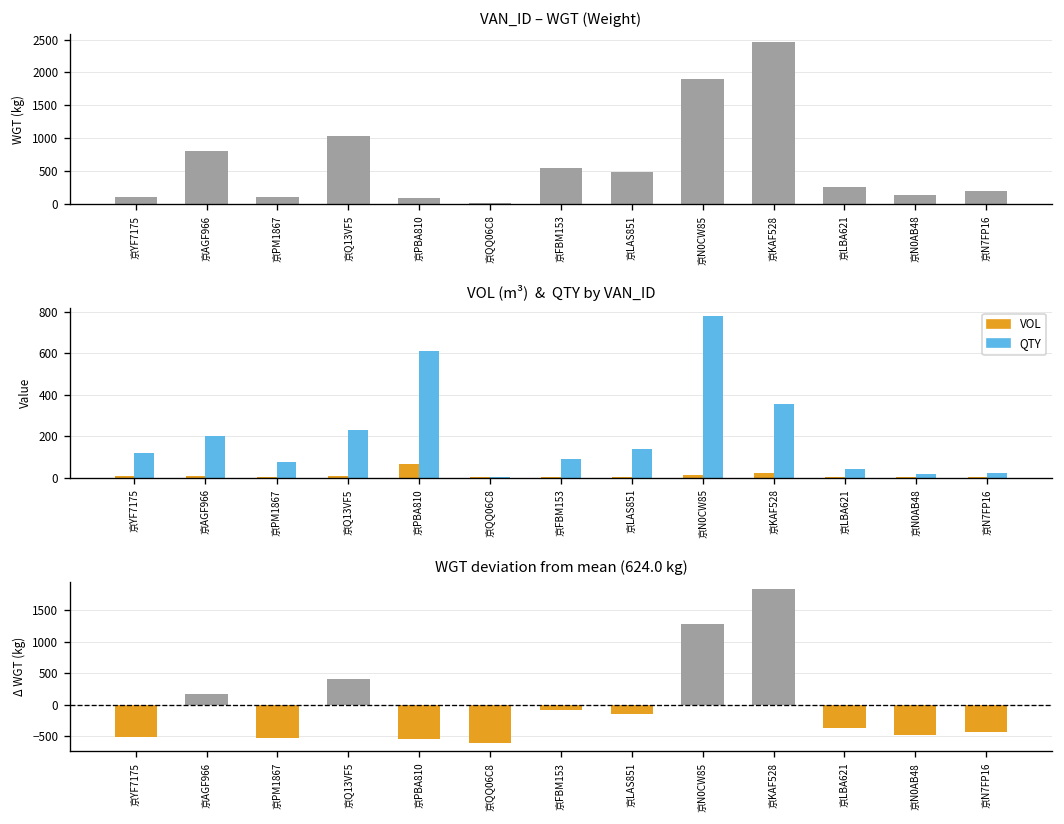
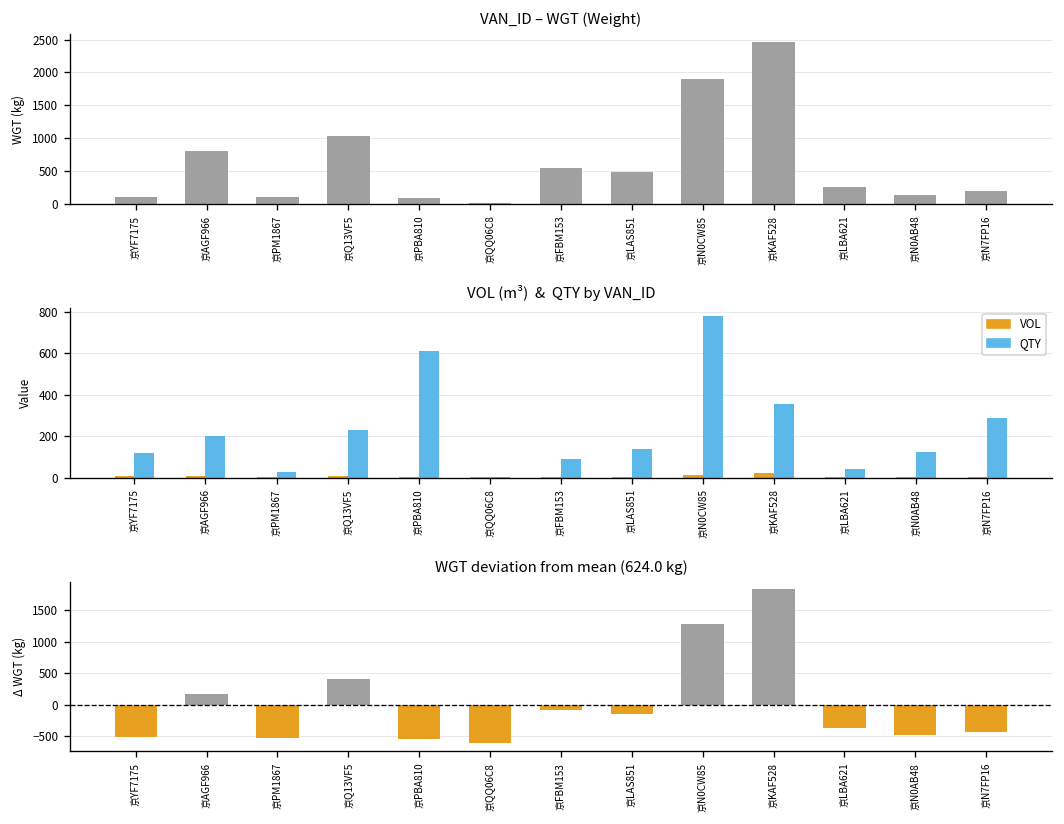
VOL (m³) & QTY by VAN_ID, QTY, 京PM1867: 70 -> 30
VOL (m³) & QTY by VAN_ID, VOL, 京PBA810: 60 -> 0
VOL (m³) & QTY by VAN_ID, QTY, 京N0AB48: 20 -> 120
VOL (m³) & QTY by VAN_ID, QTY, 京N7FP16: 20 -> 290
